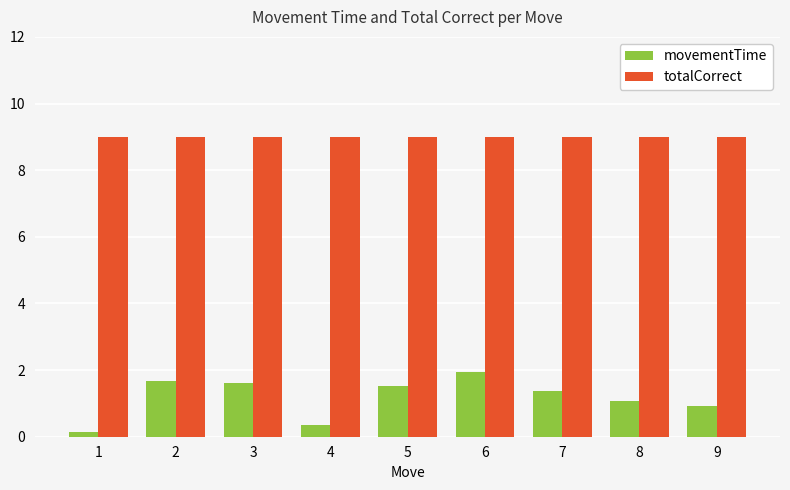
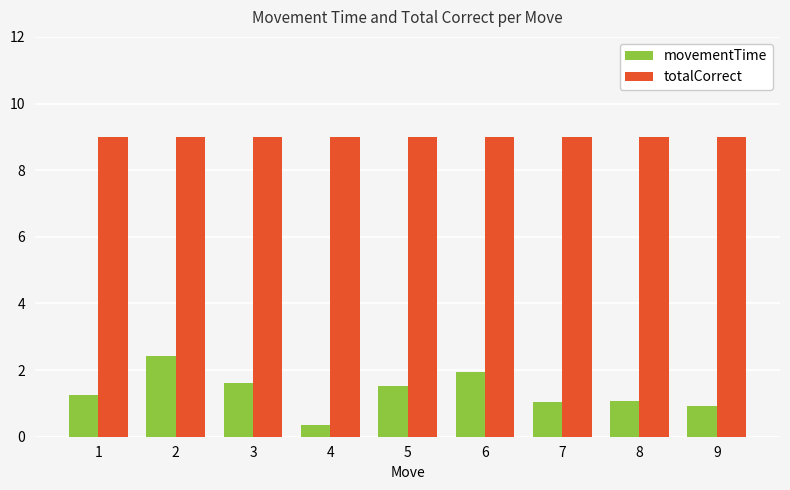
movementTime, 1: 0.2 -> 1.2
movementTime, 2: 1.7 -> 2.4
movementTime, 7: 1.4 -> 1.0
